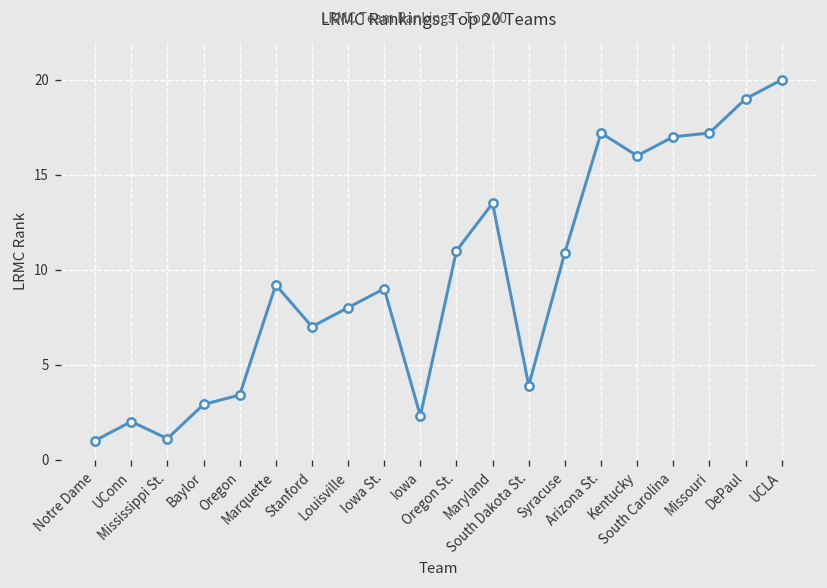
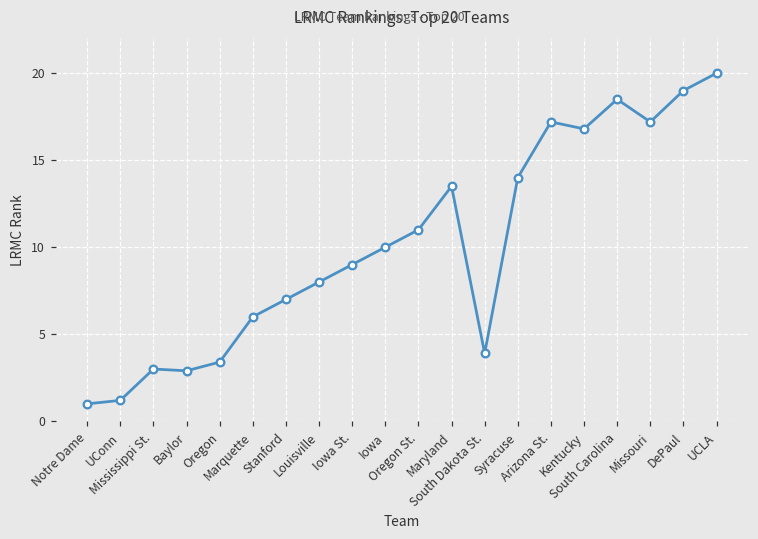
UConn: 2.0 -> 1.2
Mississippi St.: 1.1 -> 3.0
Marquette: 9.2 -> 6.0
Iowa: 2.3 -> 10.0
Syracuse: 10.9 -> 14.0
Kentucky: 16.0 -> 16.8
South Carolina: 17.0 -> 18.5
